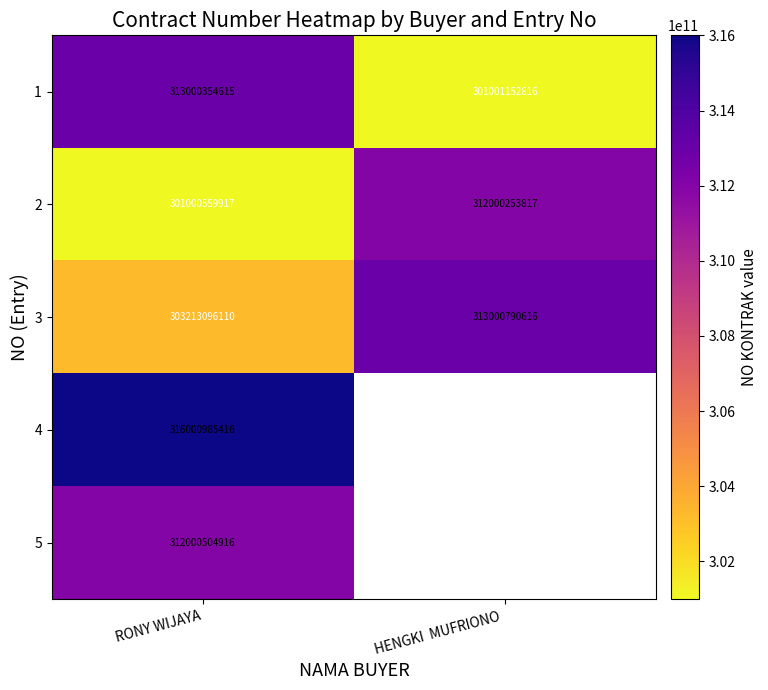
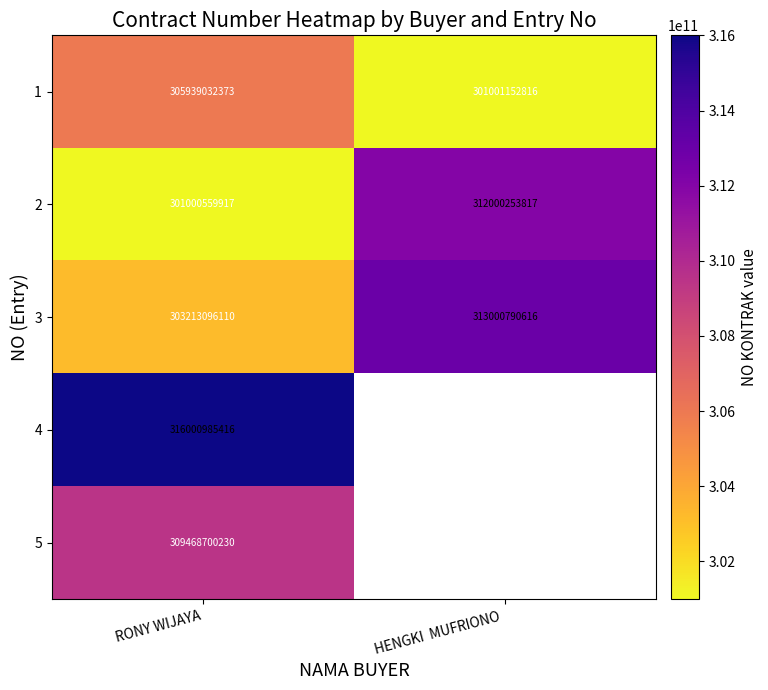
1, RONY WIJAYA: 313000354615 -> 305939032373
5, RONY WIJAYA: 312000504916 -> 309468700230
